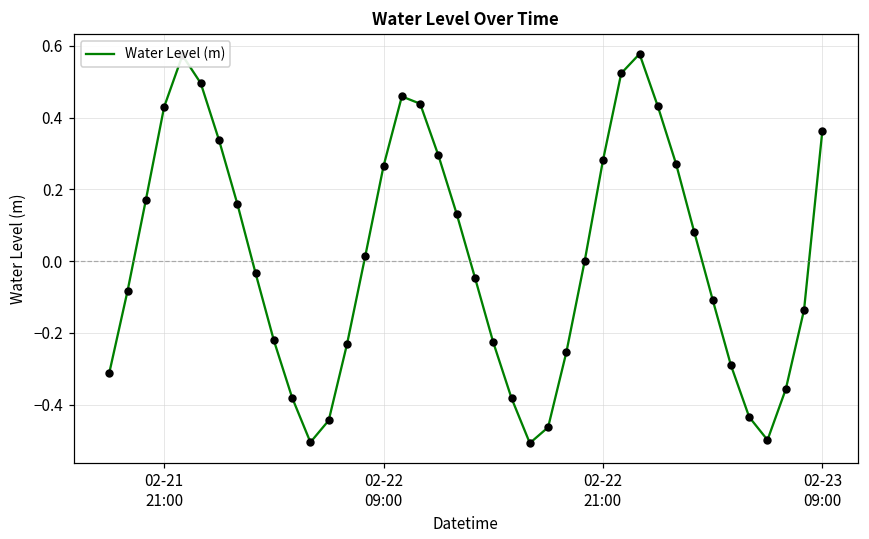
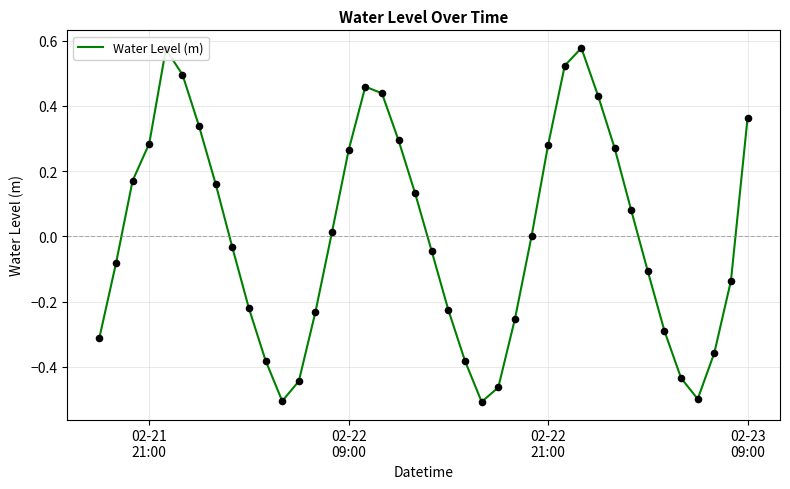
02-21 21:00: 0.43 -> 0.28
